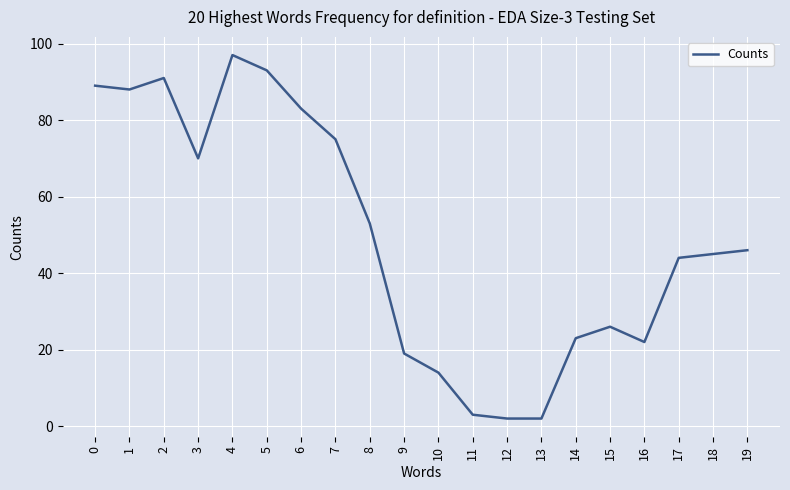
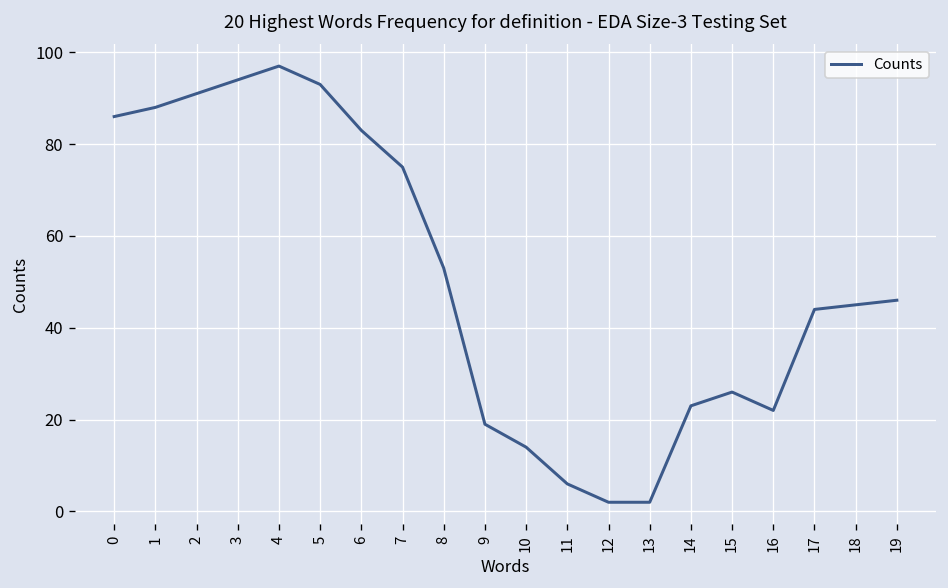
0: 89 -> 86
3: 70 -> 94
11: 3 -> 6
